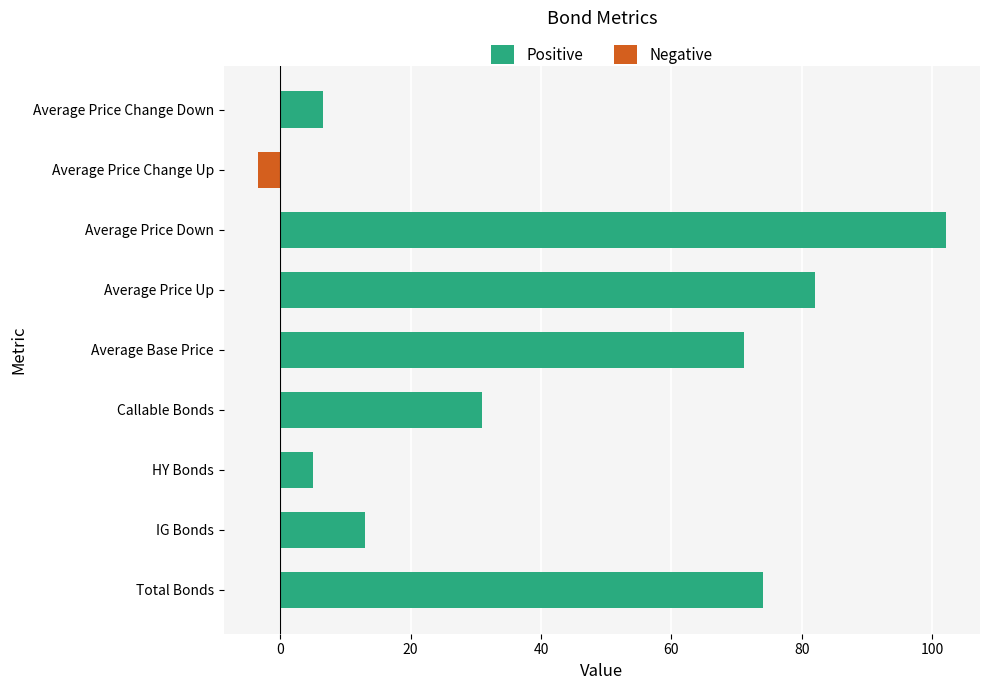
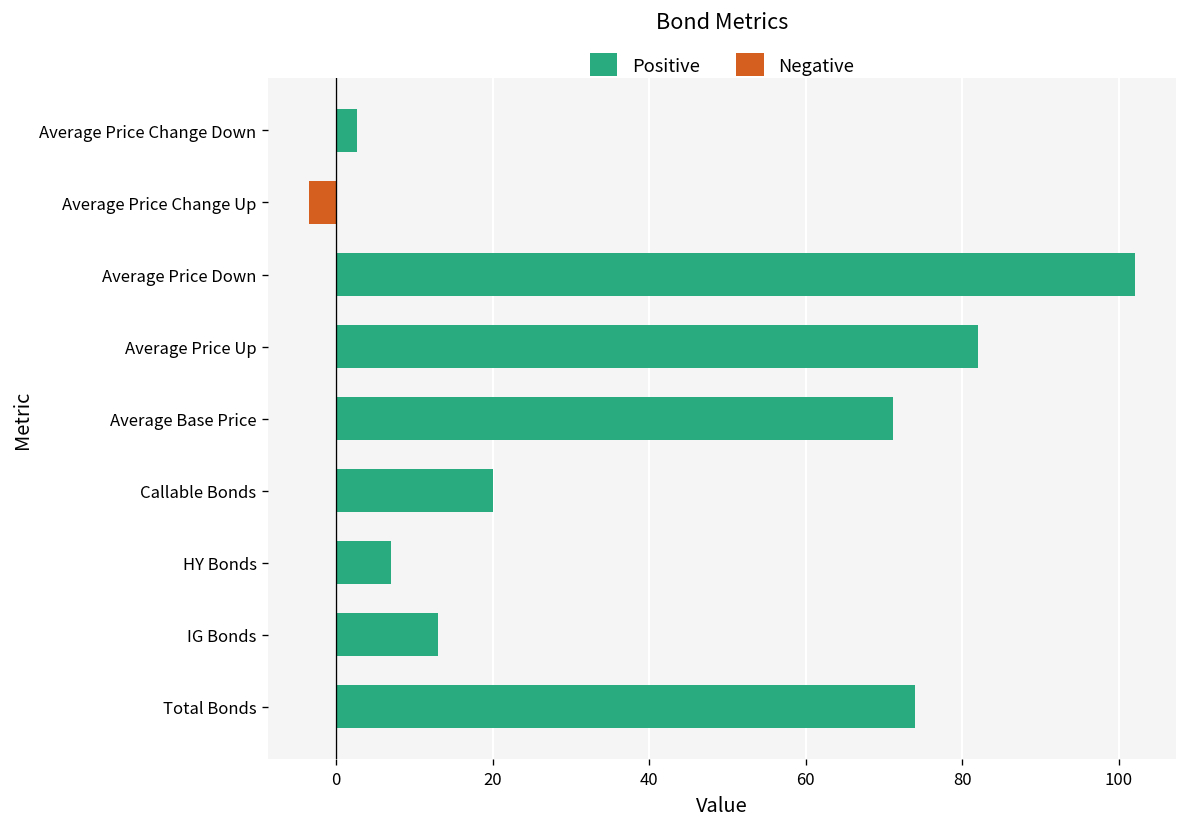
Average Price Change Down: 7 -> 3
Callable Bonds: 31 -> 20
HY Bonds: 5 -> 7
